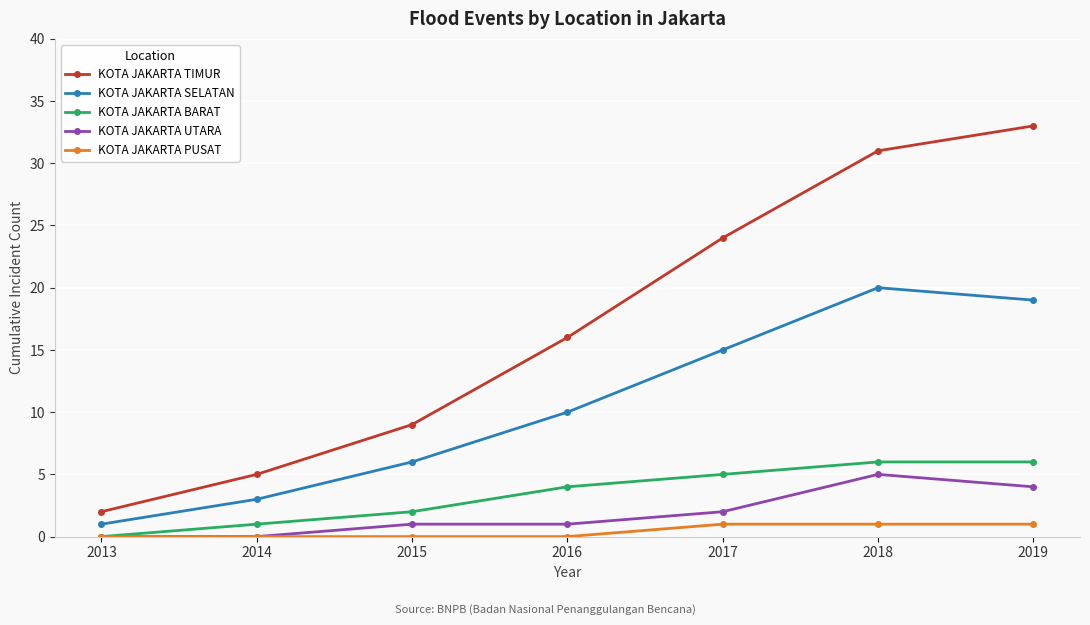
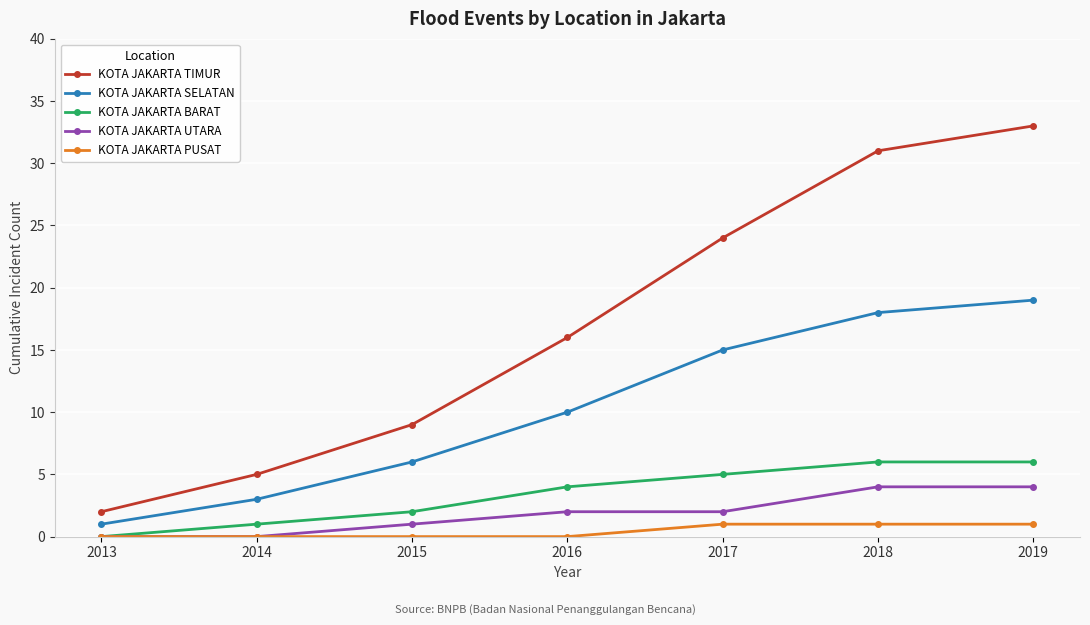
KOTA JAKARTA UTARA, 2016: 1 -> 2
KOTA JAKARTA SELATAN, 2018: 20 -> 18
KOTA JAKARTA UTARA, 2018: 5 -> 4
